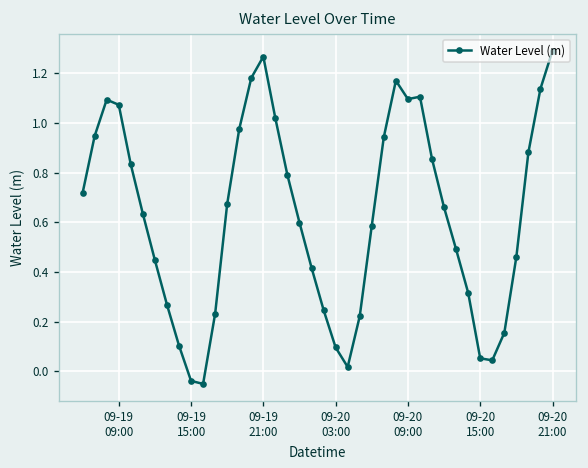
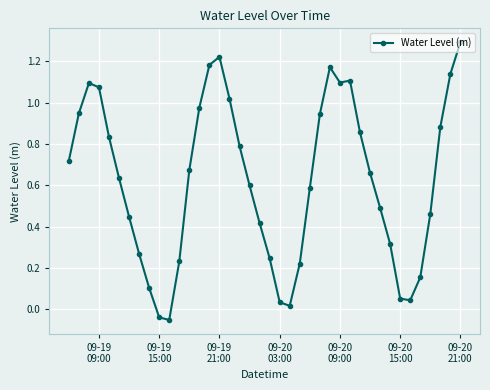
09-19 21:00: 1.27 -> 1.22
09-20 03:00: 0.10 -> 0.03
